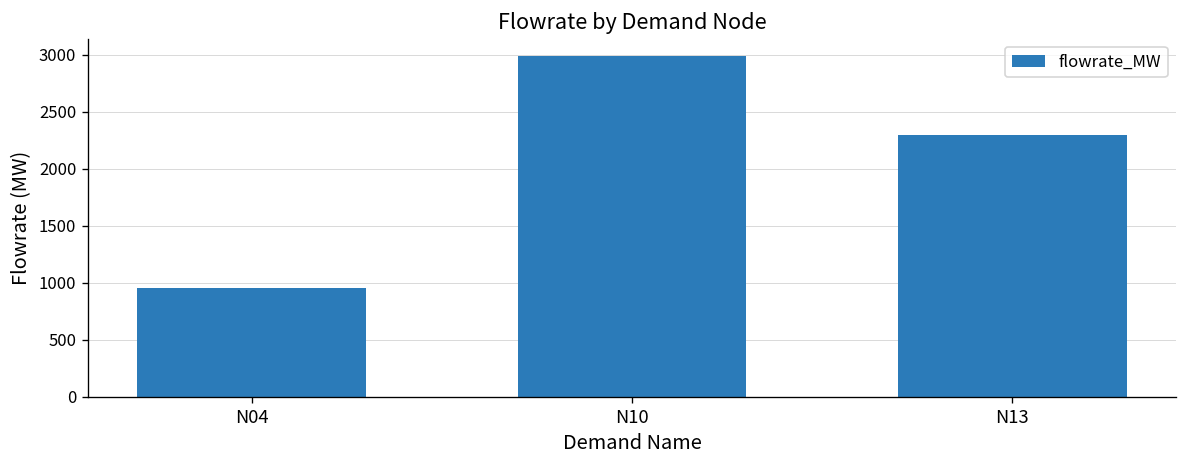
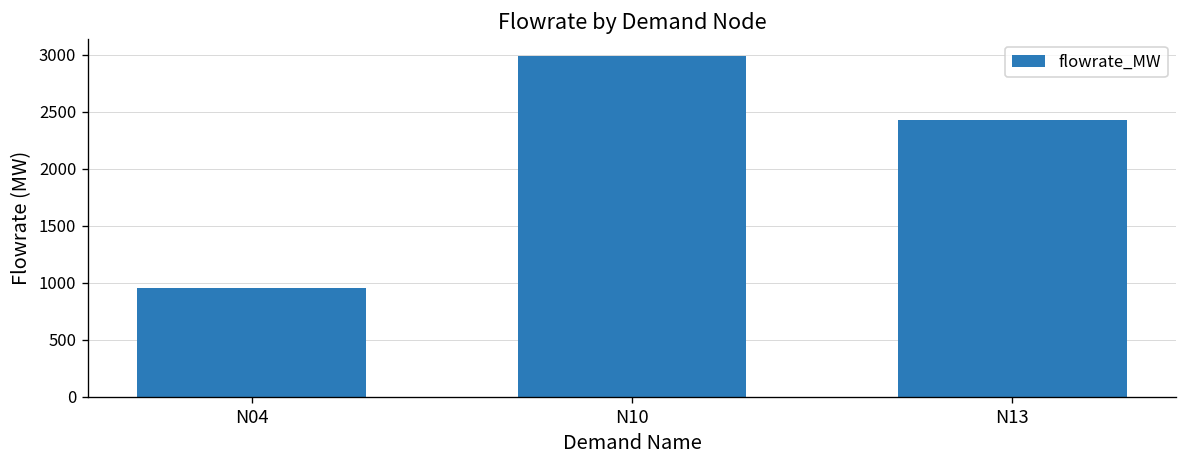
N13: 2300 -> 2400
